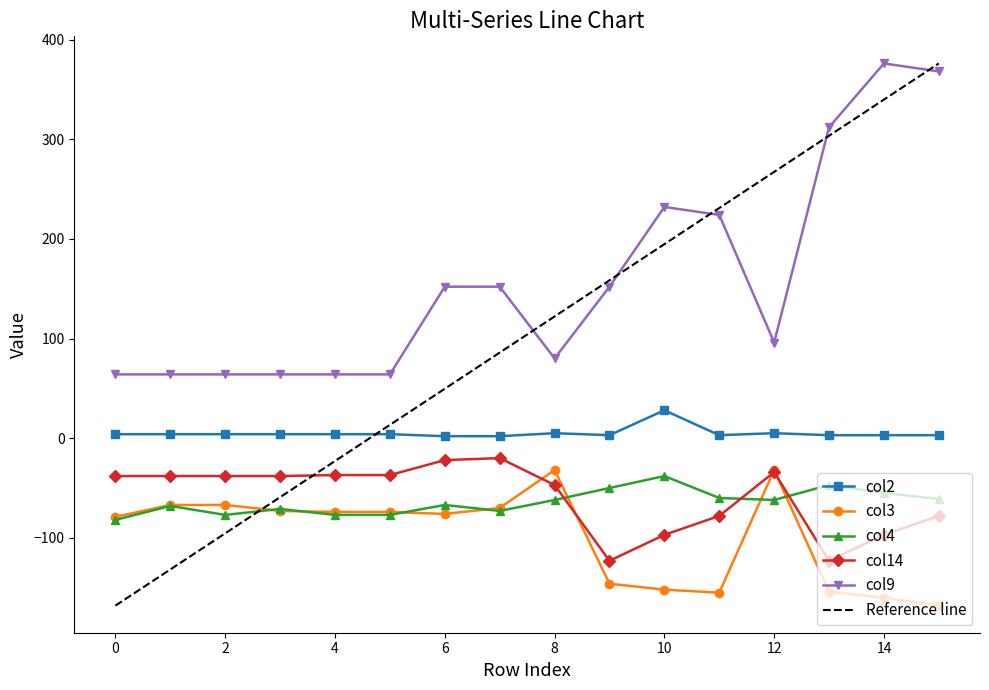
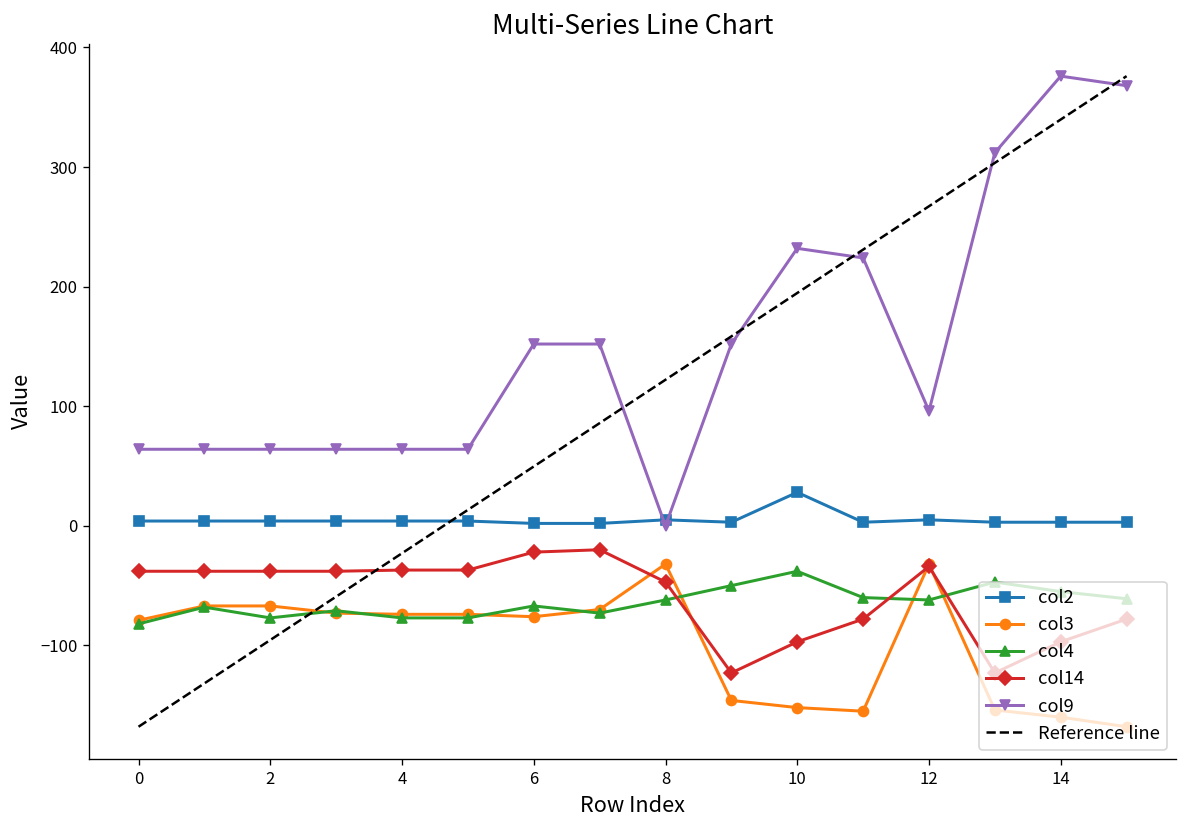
col9, 8: 80 -> 0
